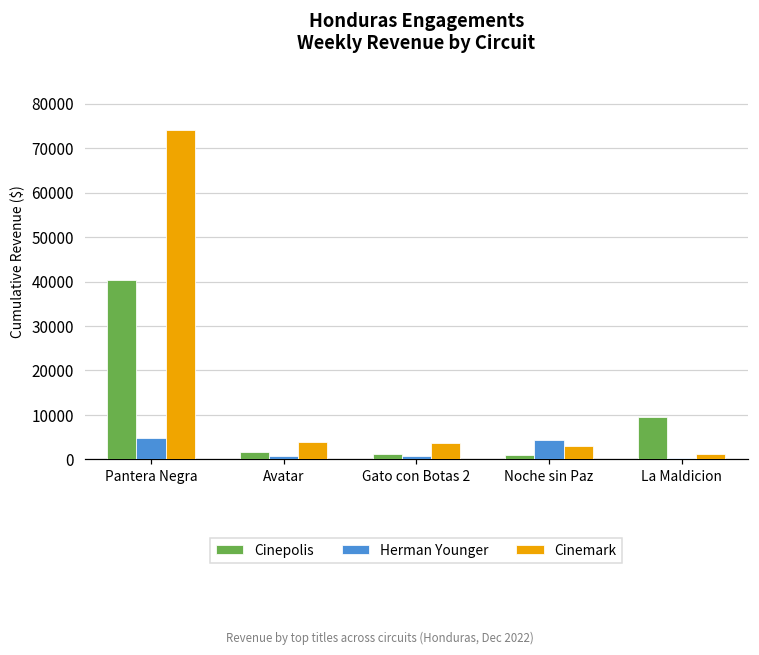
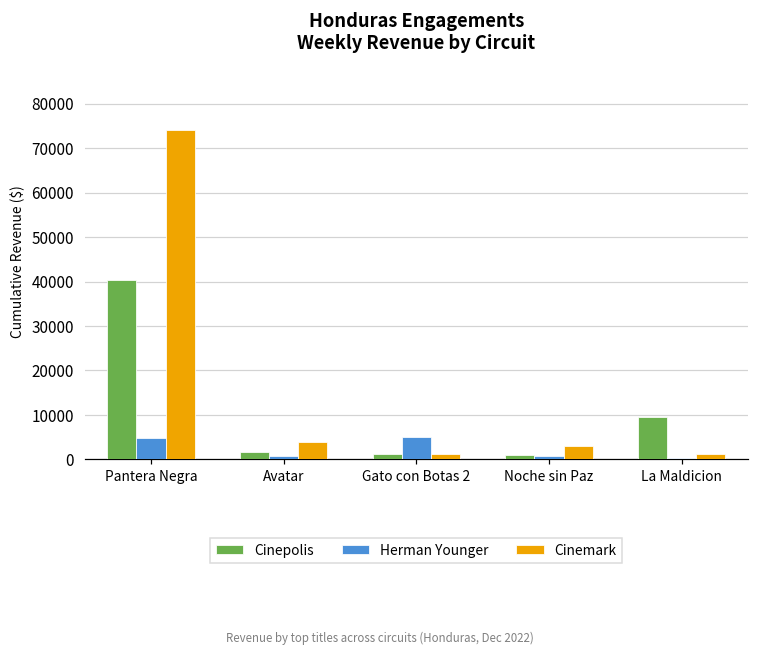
Herman Younger, Gato con Botas 2: 1000 -> 5000
Cinemark, Gato con Botas 2: 4000 -> 1000
Herman Younger, Noche sin Paz: 4000 -> 1000
